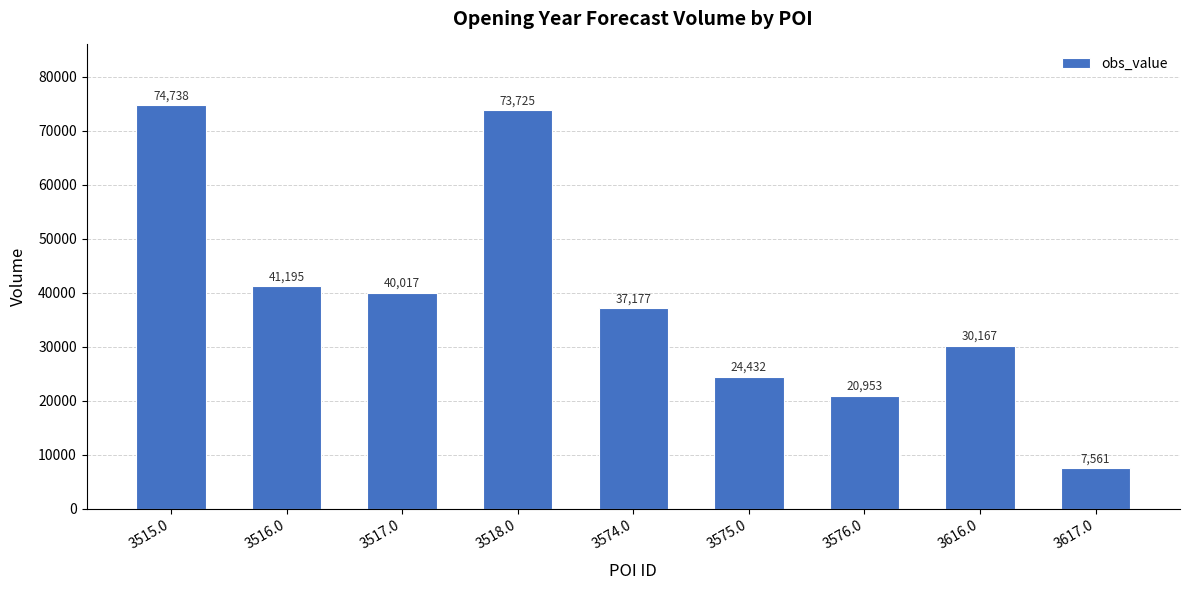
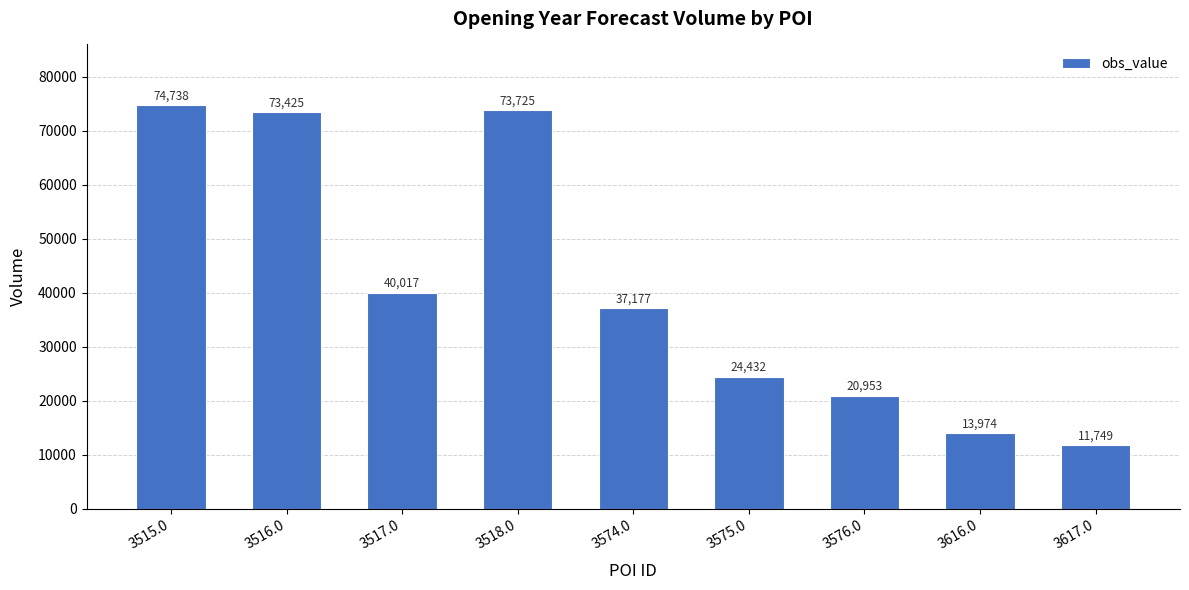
3516.0: 41,195 -> 73,425
3616.0: 30,167 -> 13,974
3617.0: 7,561 -> 11,749
